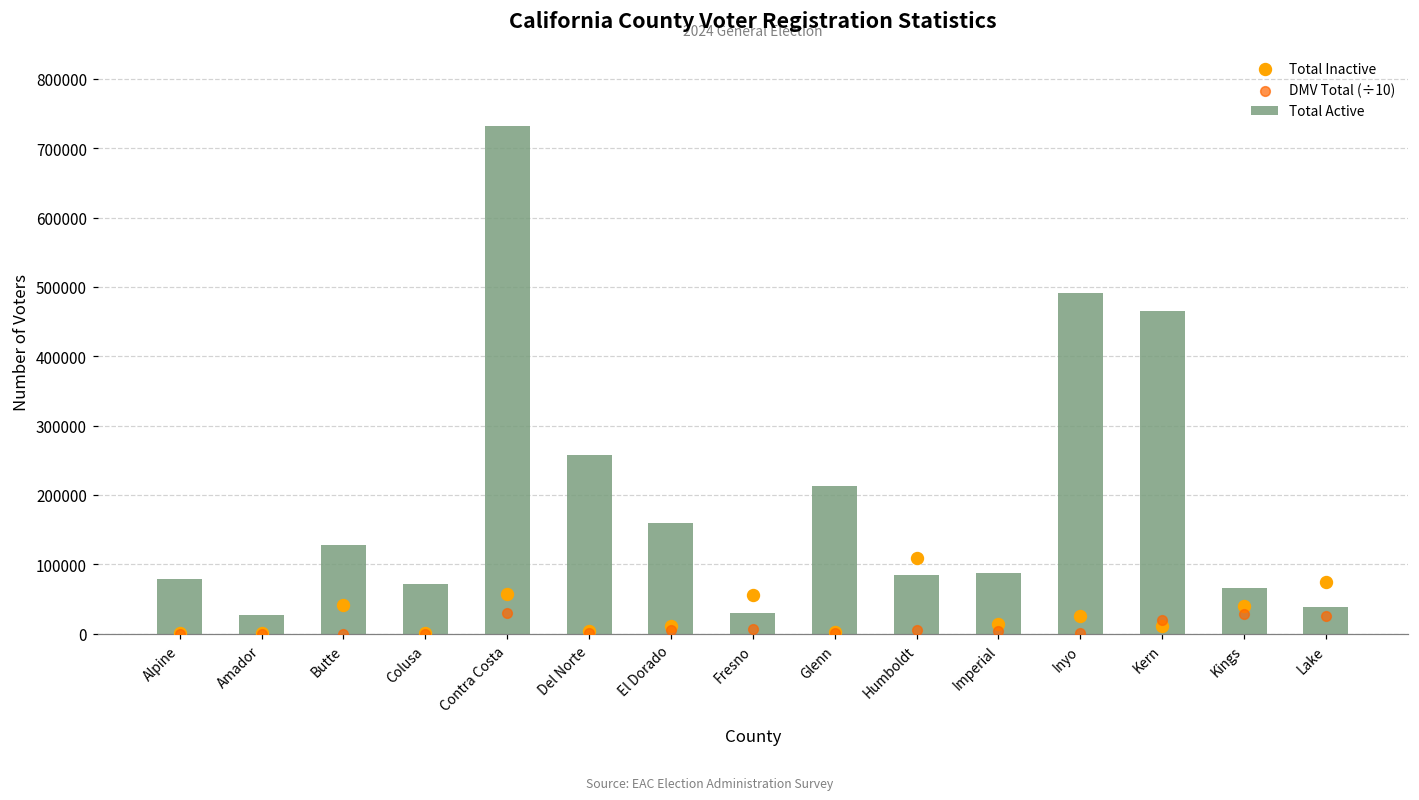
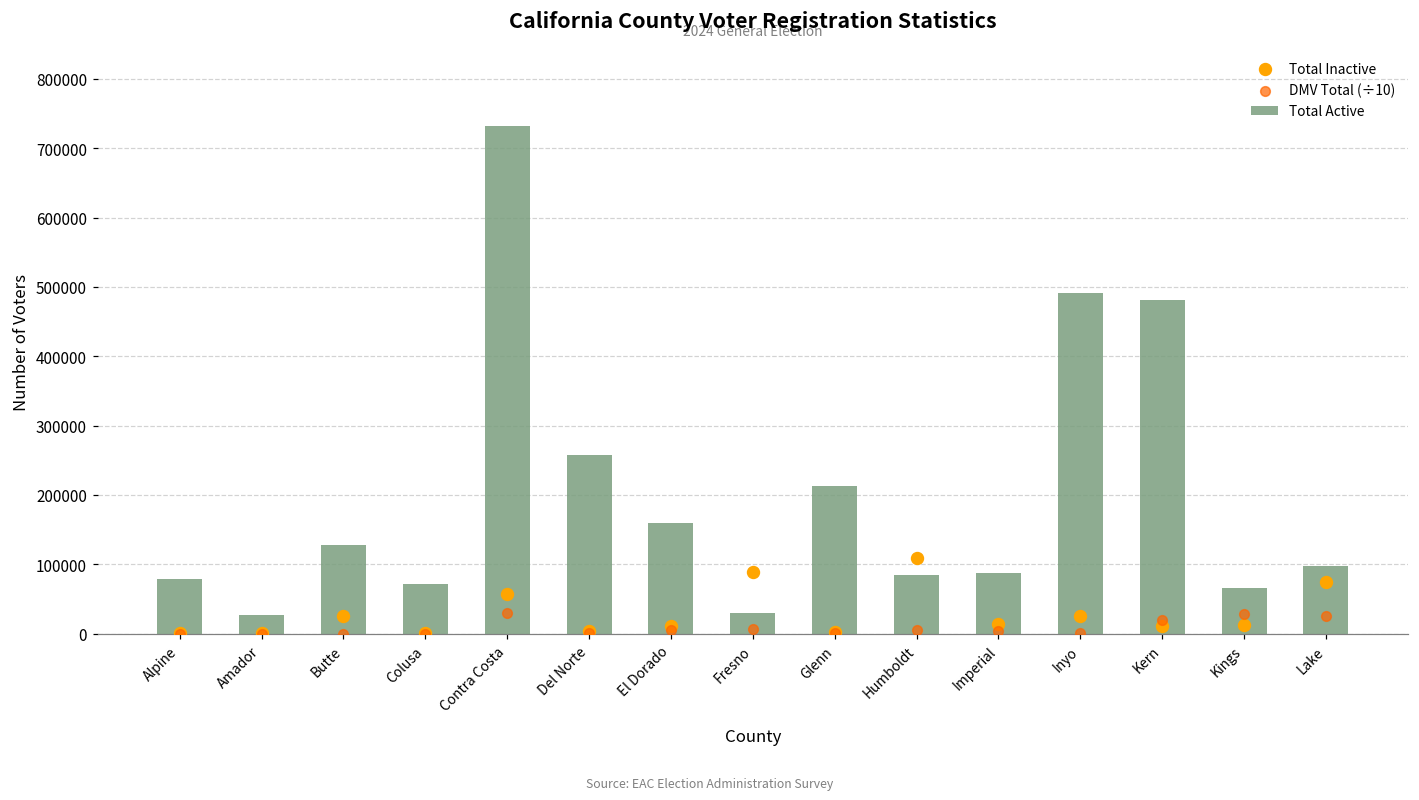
Total Inactive, Butte: 40000 -> 20000
Total Inactive, Fresno: 60000 -> 90000
Total Active, Kern: 460000 -> 480000
Total Inactive, Kings: 40000 -> 10000
Total Active, Lake: 40000 -> 100000
